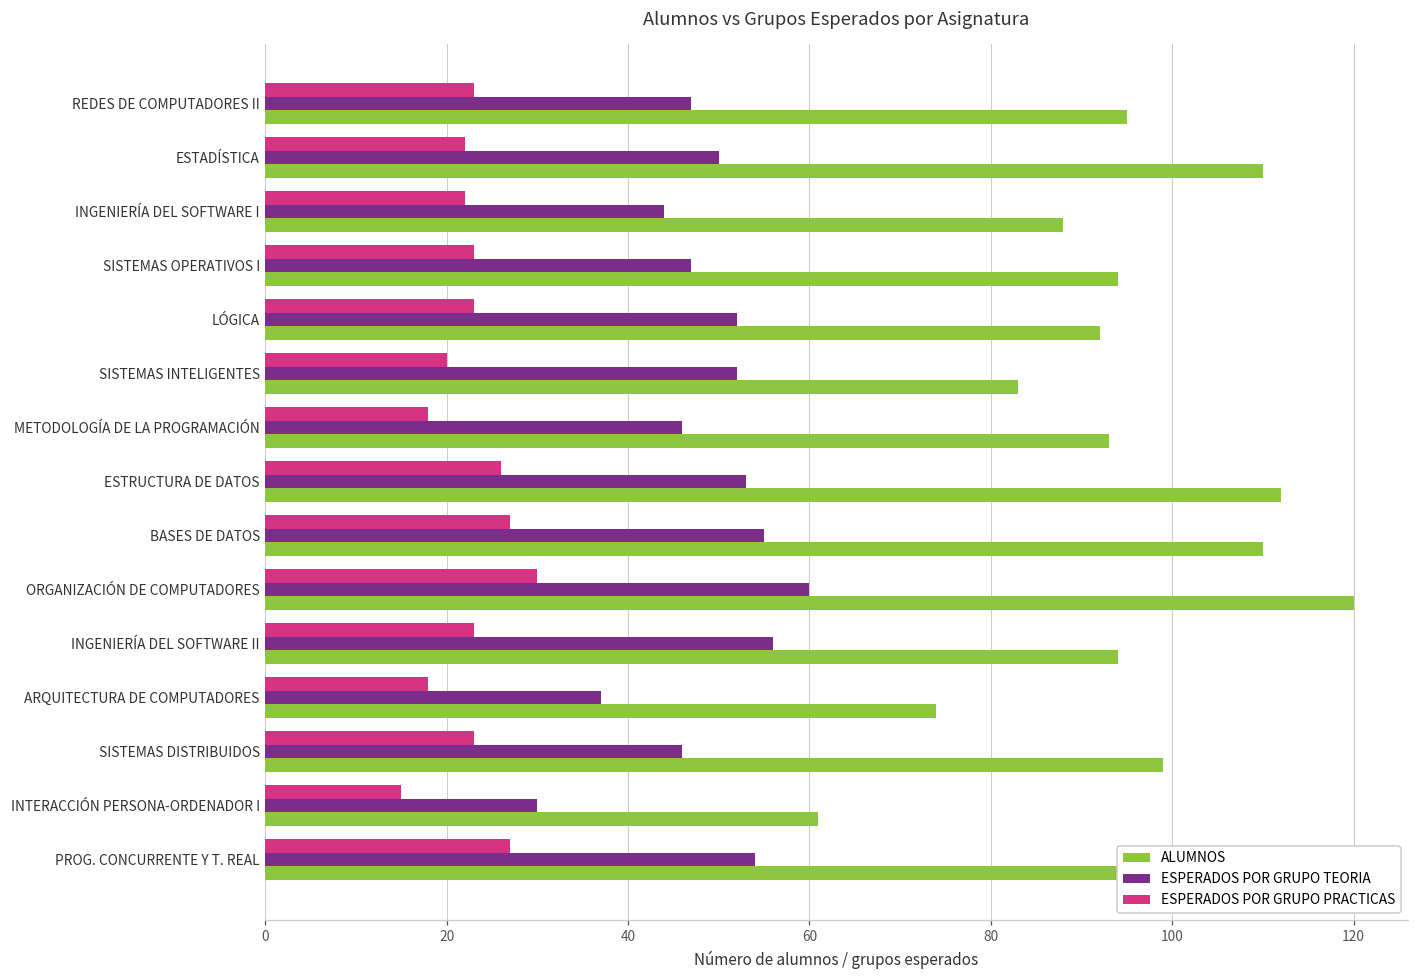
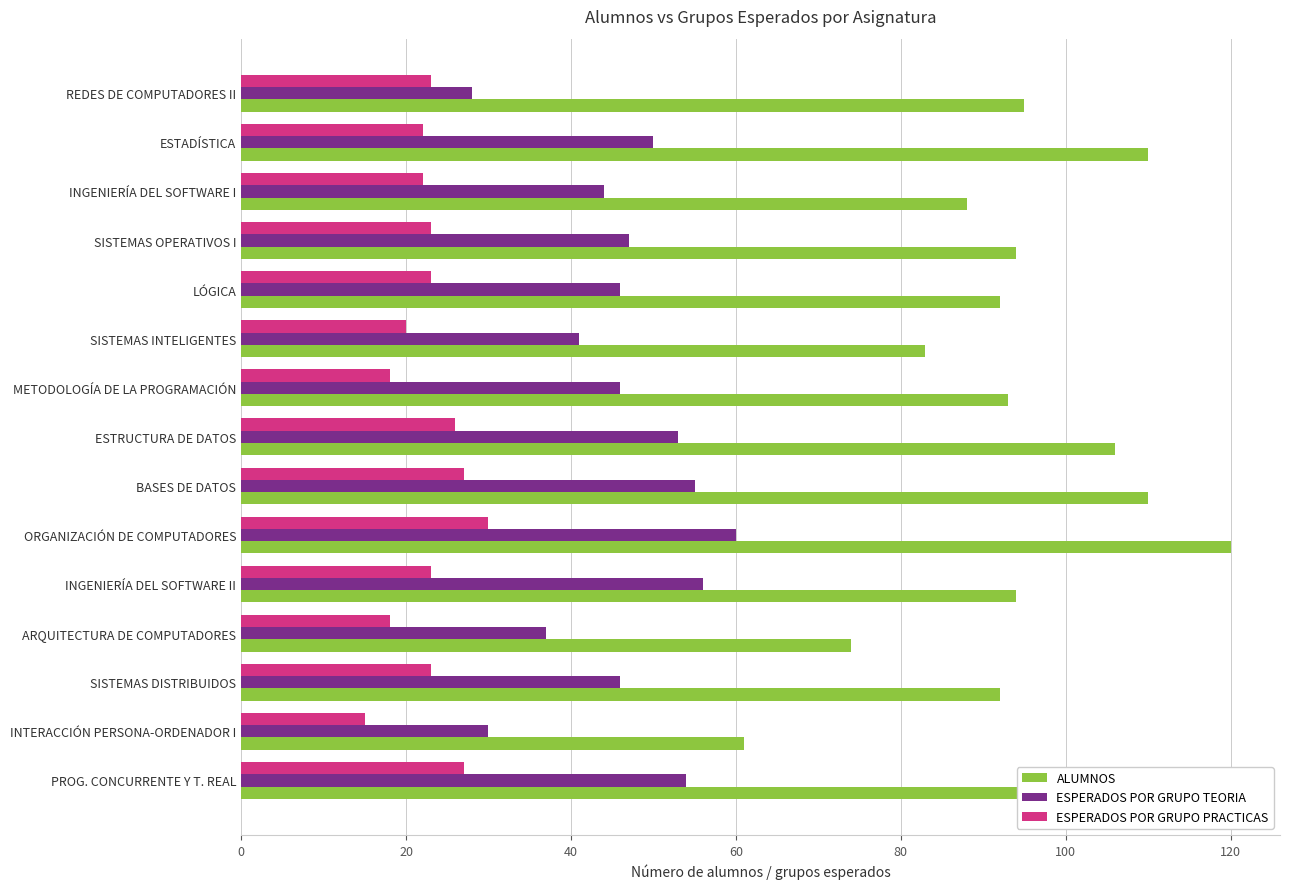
ESPERADOS POR GRUPO TEORIA, REDES DE COMPUTADORES II: 47 -> 28
ESPERADOS POR GRUPO TEORIA, LÓGICA: 52 -> 46
ESPERADOS POR GRUPO TEORIA, SISTEMAS INTELIGENTES: 52 -> 41
ALUMNOS, ESTRUCTURA DE DATOS: 112 -> 106
ALUMNOS, SISTEMAS DISTRIBUIDOS: 99 -> 92
